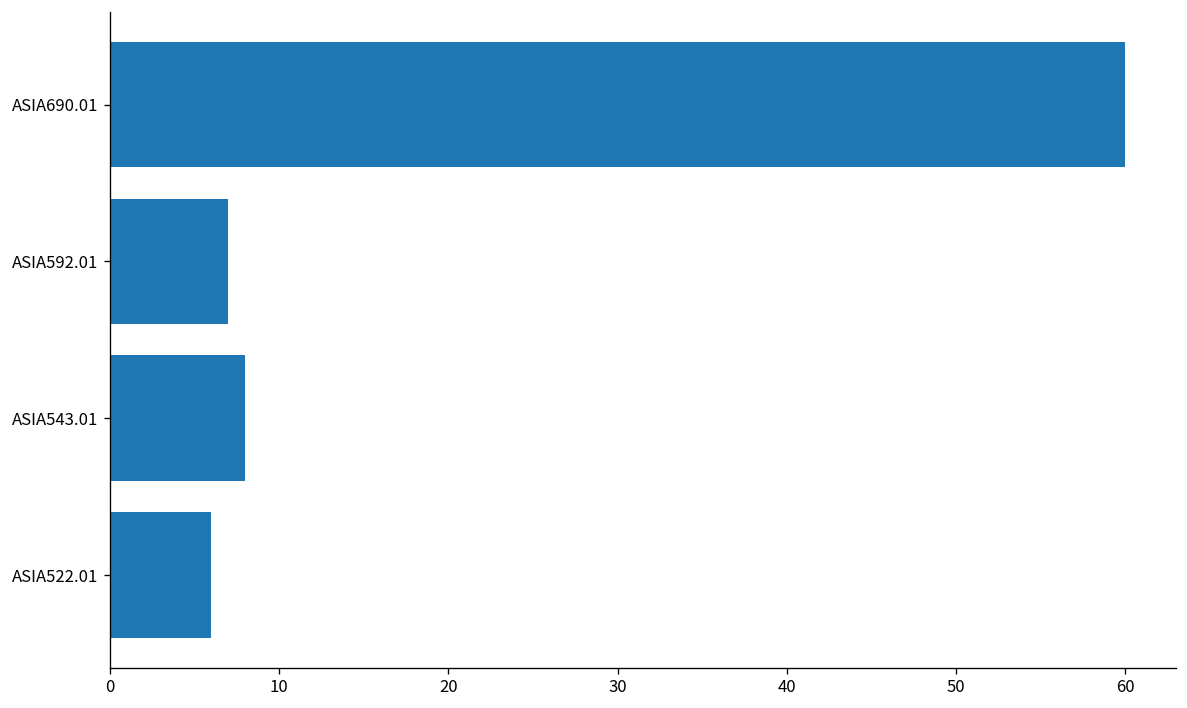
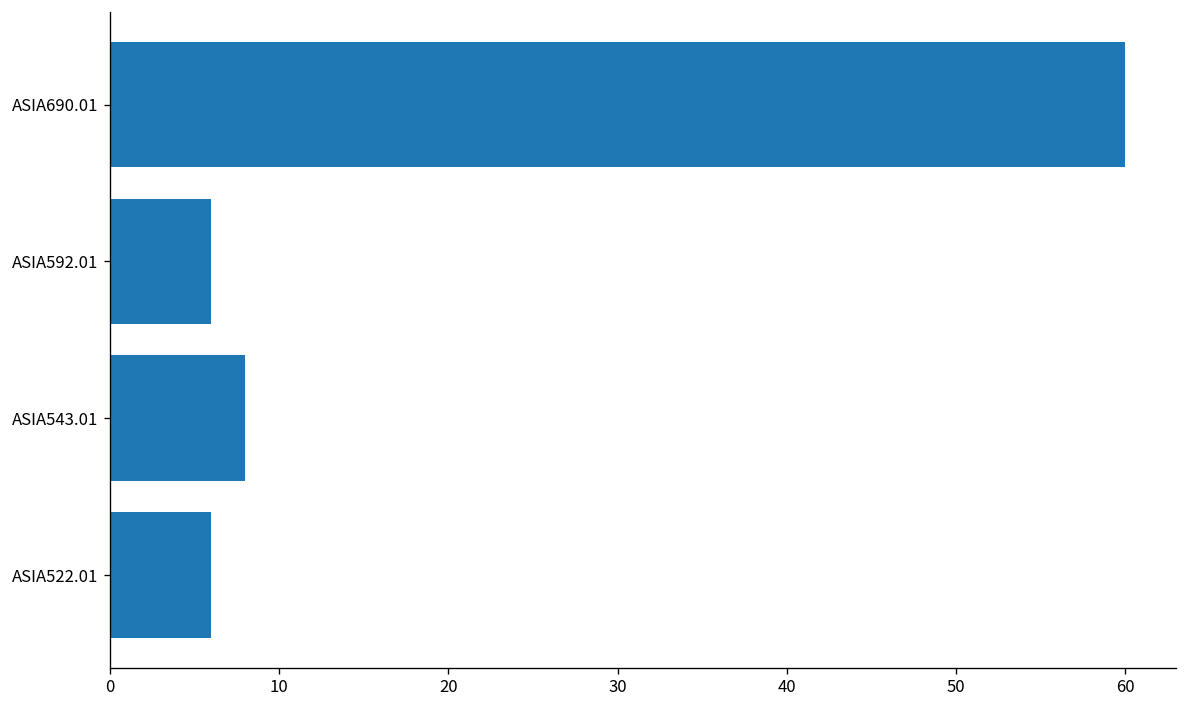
ASIA592.01: 7 -> 6
